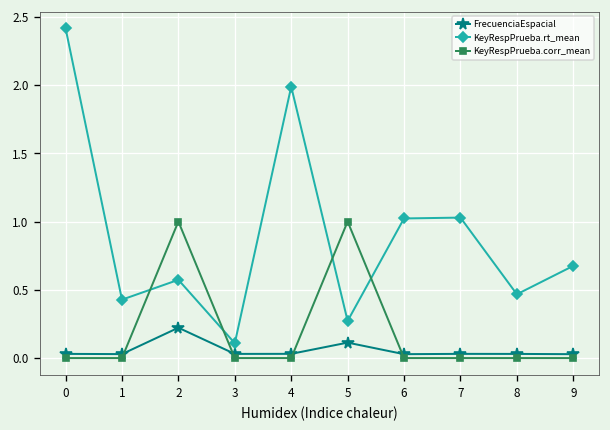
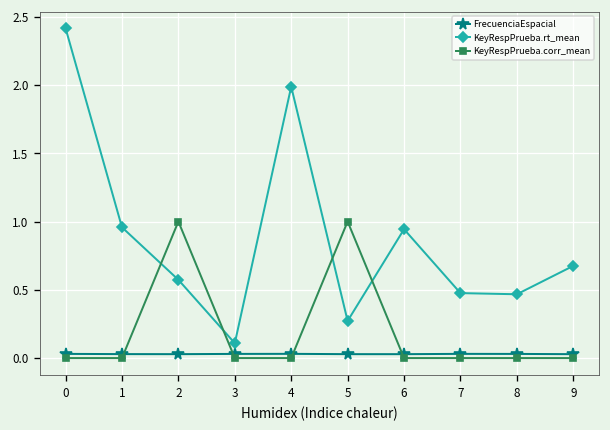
KeyRespPrueba.rt_mean, 1: 0.43 -> 0.96
FrecuenciaEspacial, 2: 0.22 -> 0.03
FrecuenciaEspacial, 5: 0.11 -> 0.03
KeyRespPrueba.rt_mean, 6: 1.02 -> 0.94
KeyRespPrueba.rt_mean, 7: 1.03 -> 0.48
